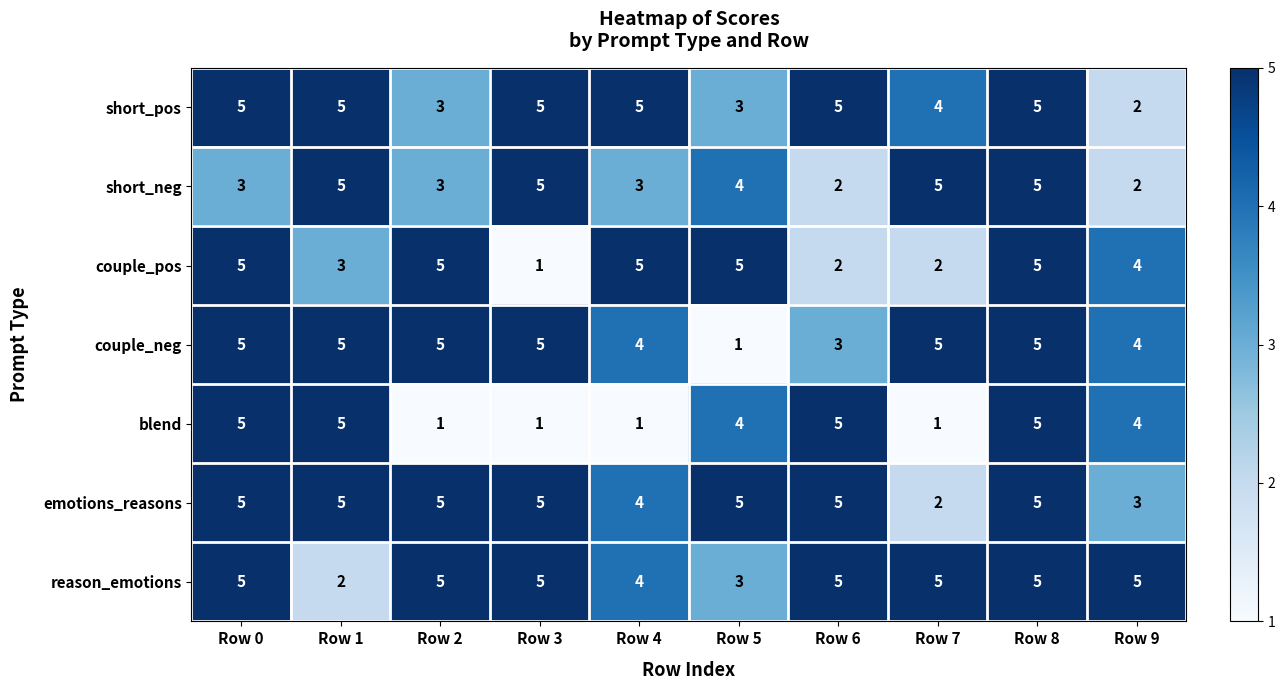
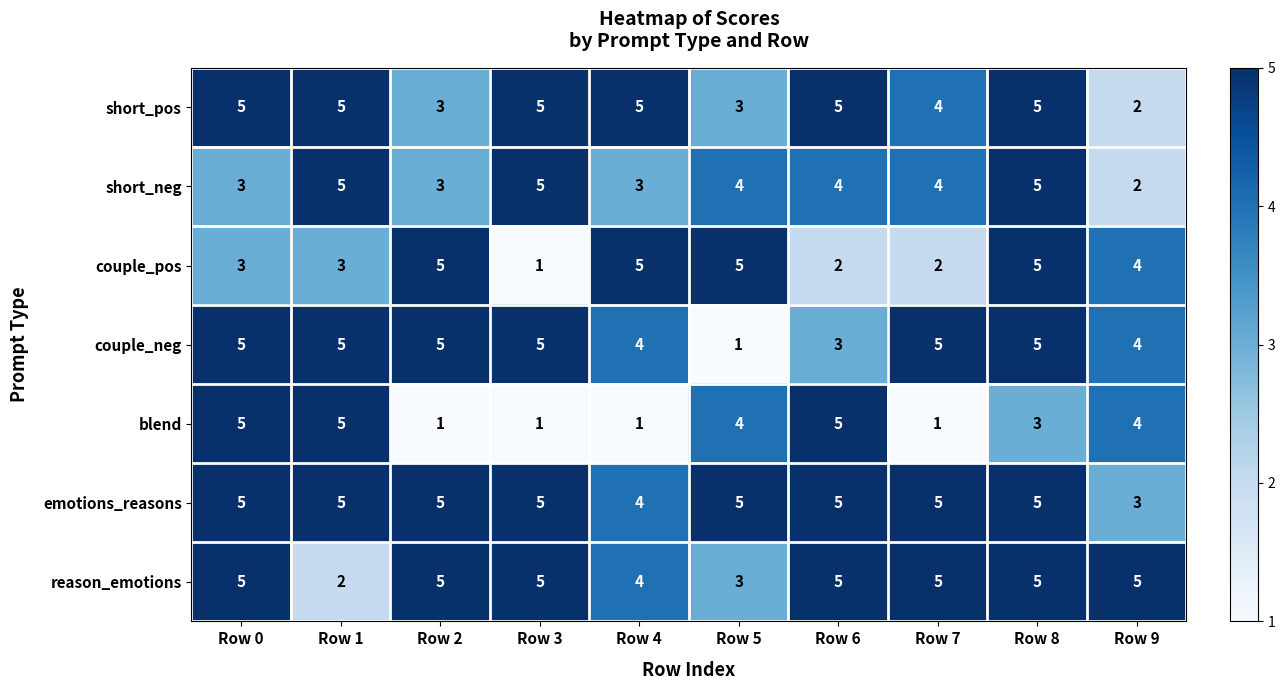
short_neg, Row 6: 2 -> 4
short_neg, Row 7: 5 -> 4
couple_pos, Row 0: 5 -> 3
blend, Row 8: 5 -> 3
emotions_reasons, Row 7: 2 -> 5
